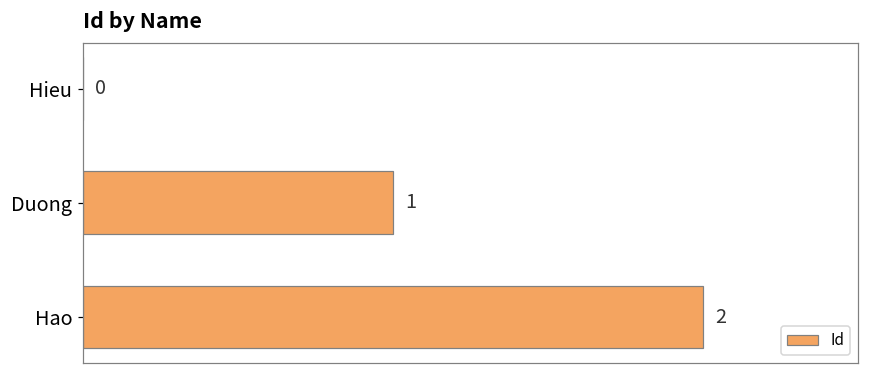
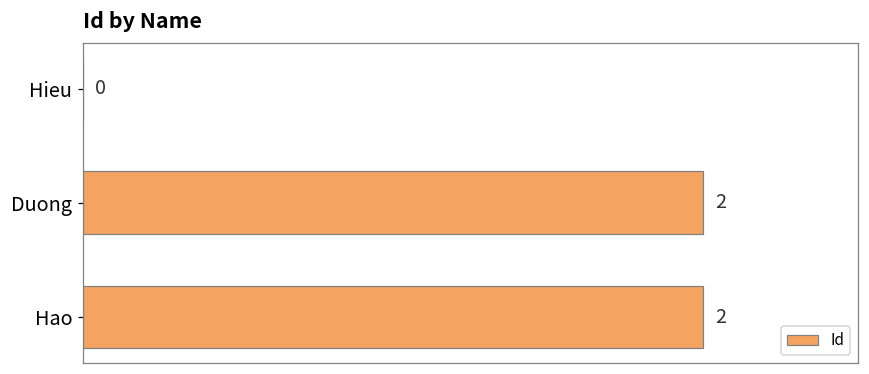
Duong: 1 -> 2
